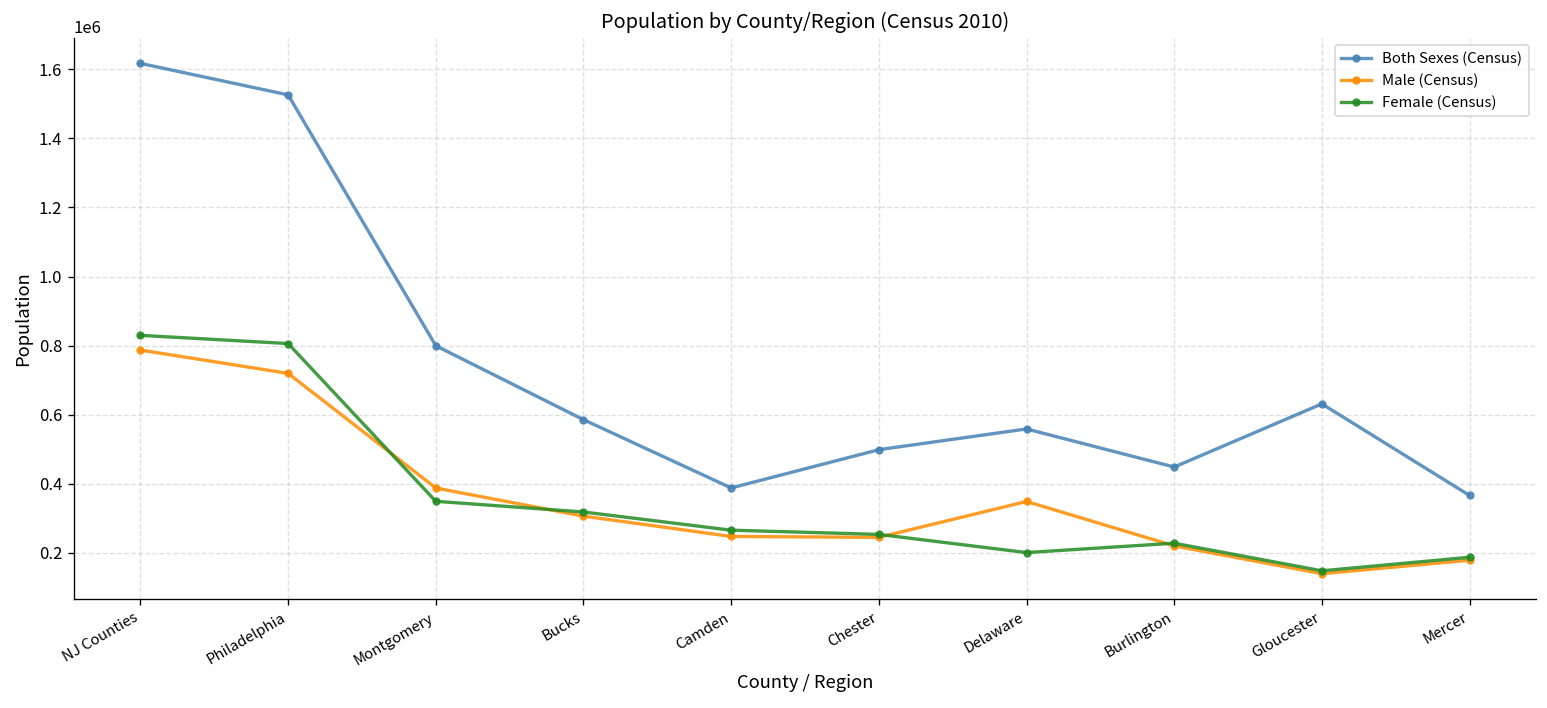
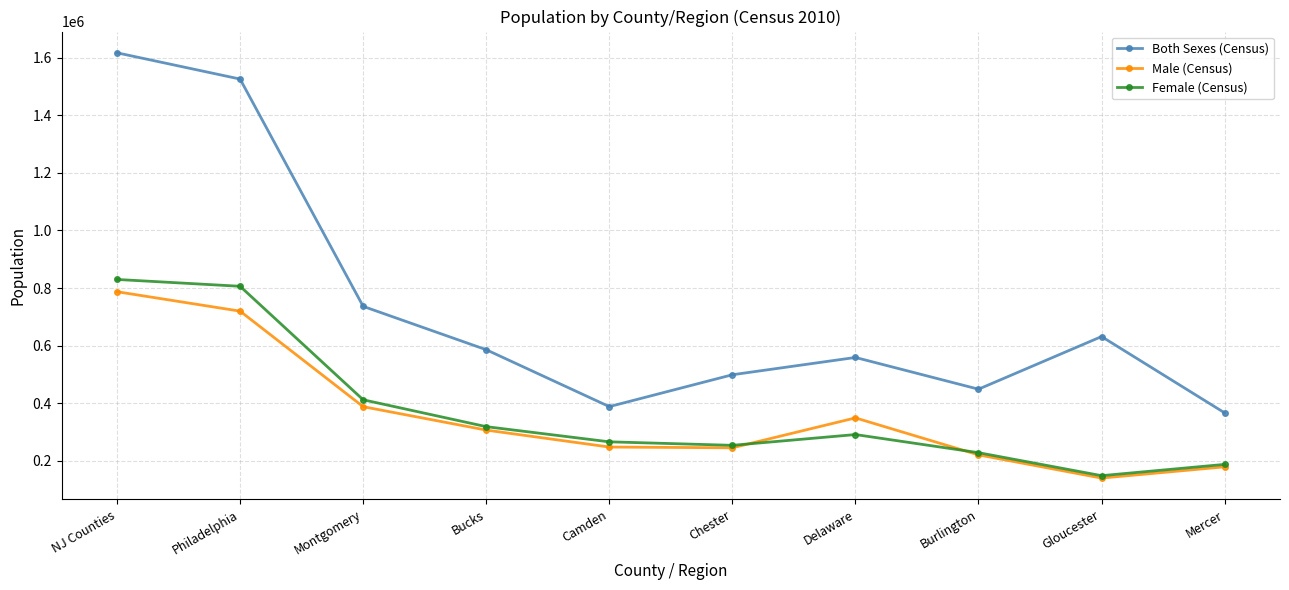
Both Sexes (Census), Montgomery: 800000 -> 740000
Female (Census), Montgomery: 350000 -> 410000
Female (Census), Delaware: 200000 -> 290000
